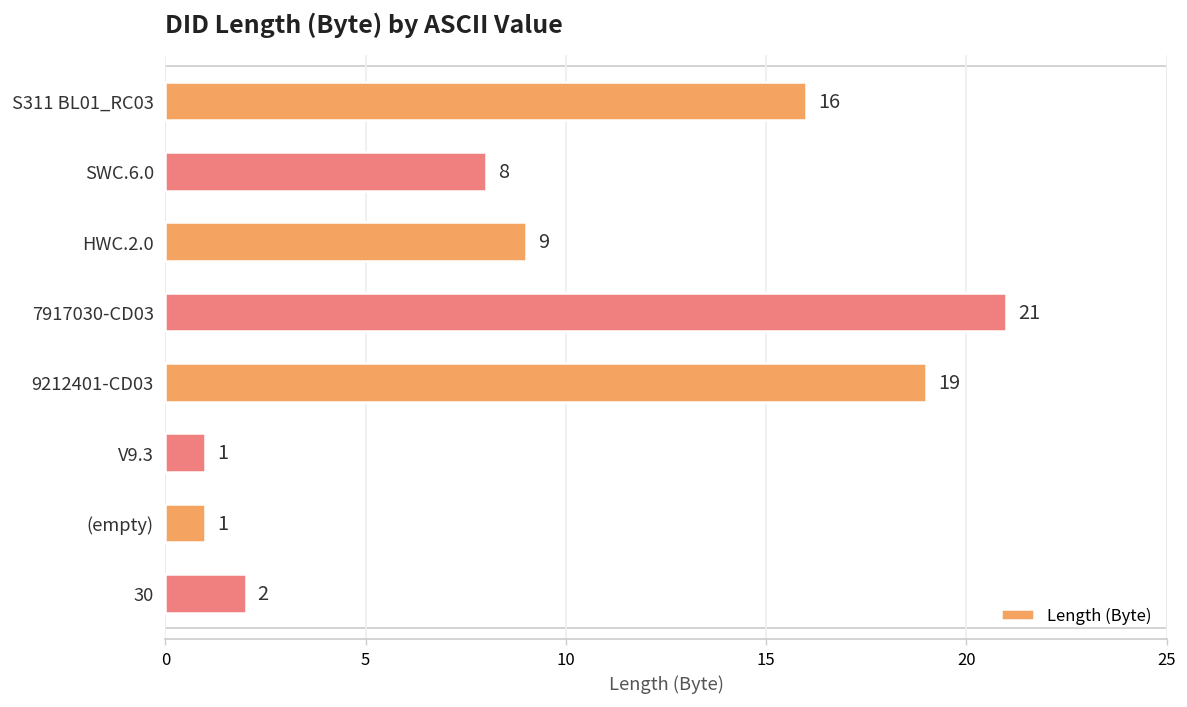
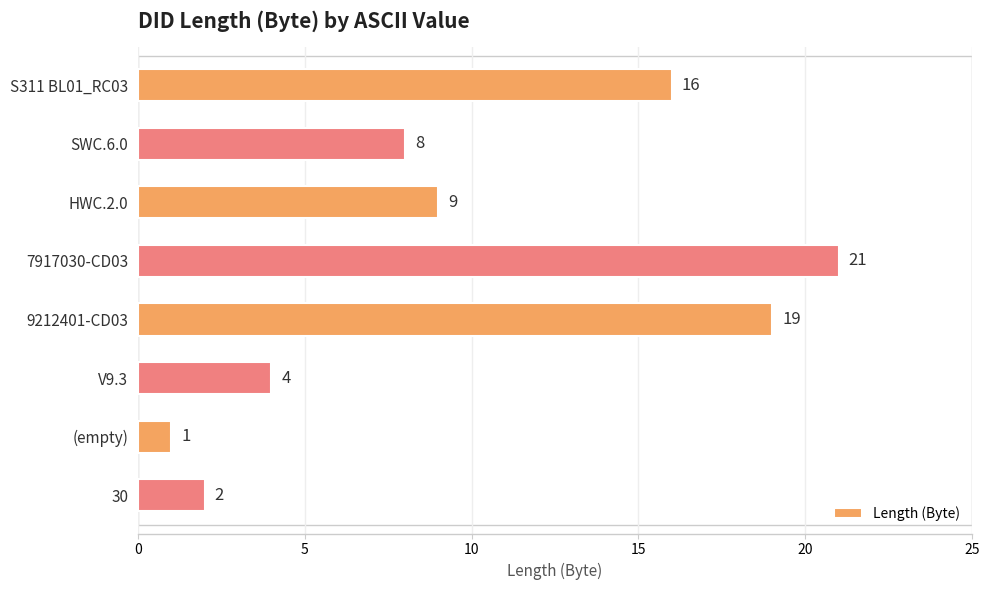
V9.3: 1 -> 4
